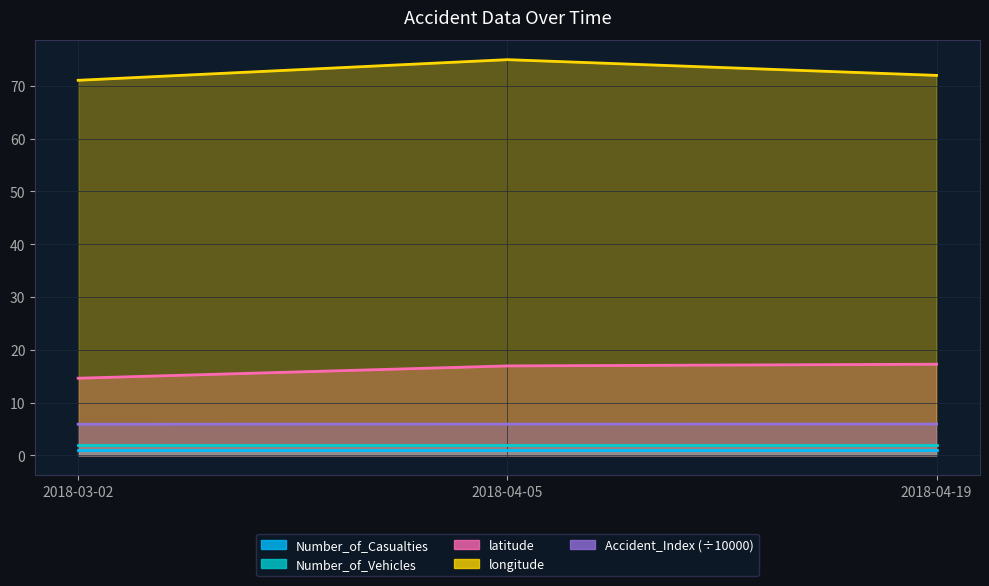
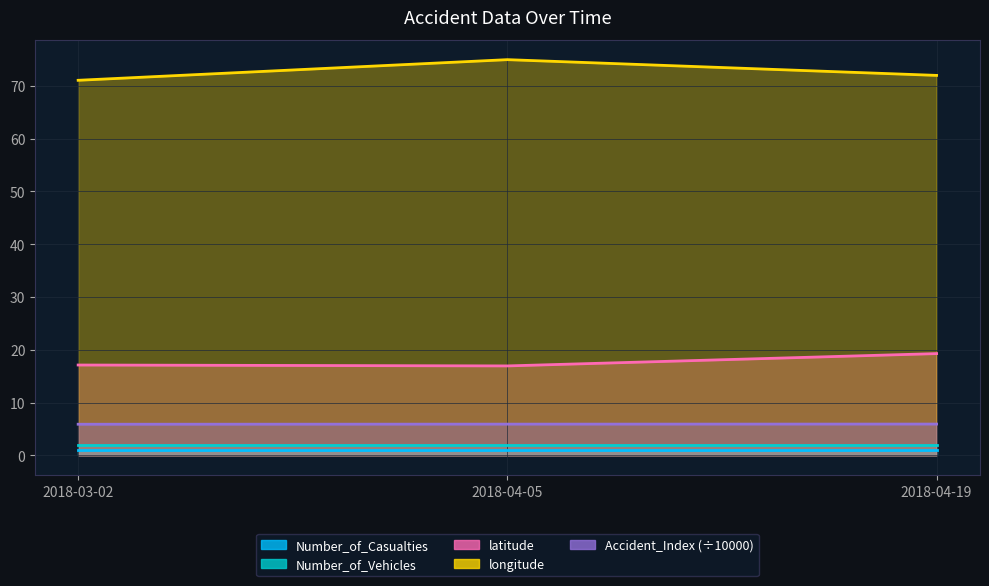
latitude, 2018-03-02: 15 -> 17
latitude, 2018-04-19: 17 -> 19
